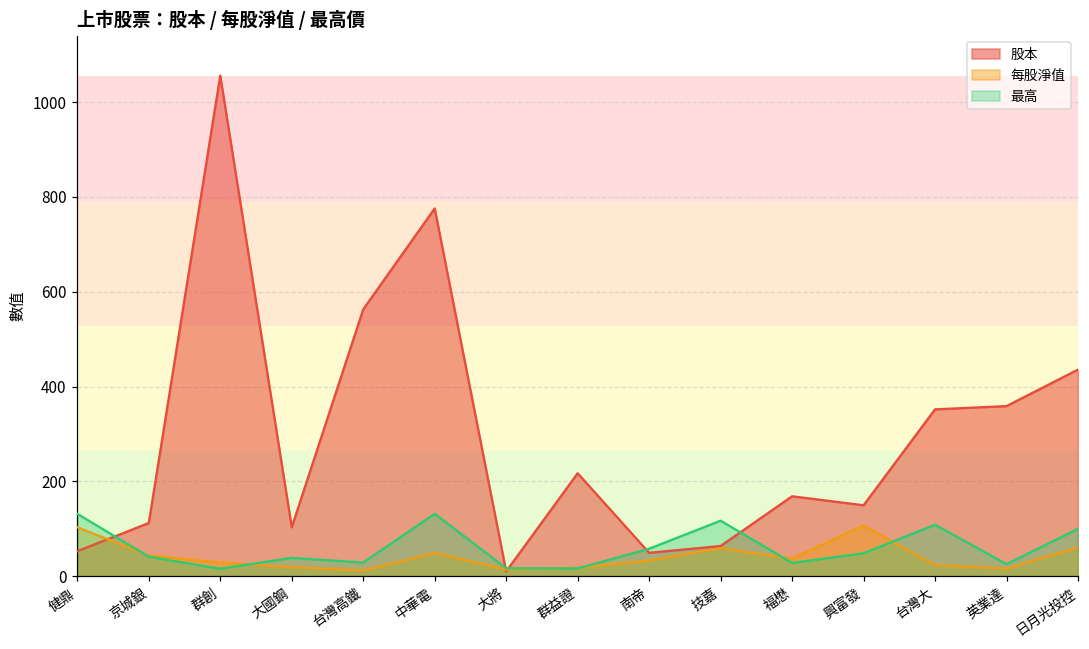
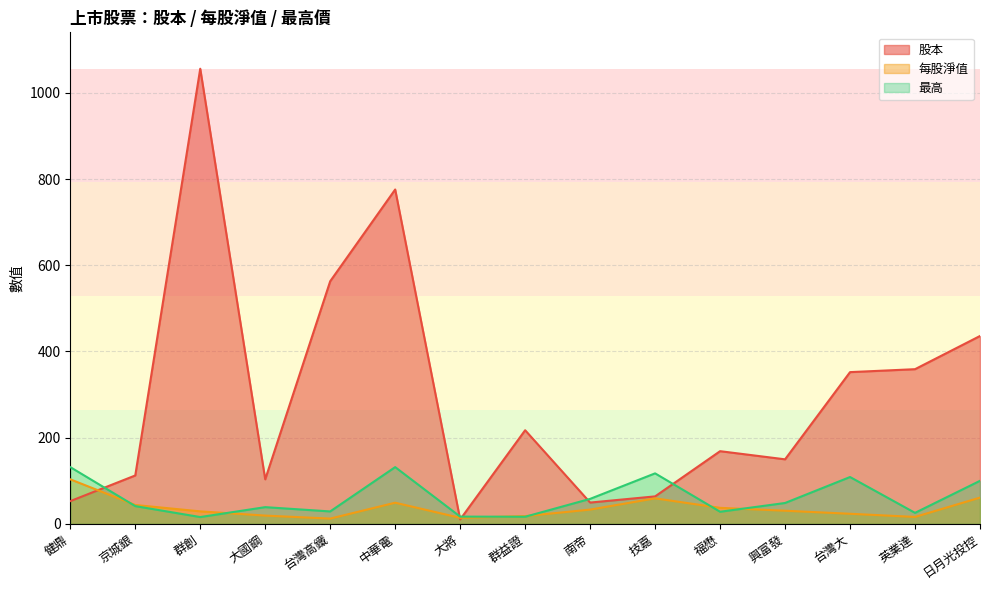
每股淨值, 興富發: 110 -> 30
